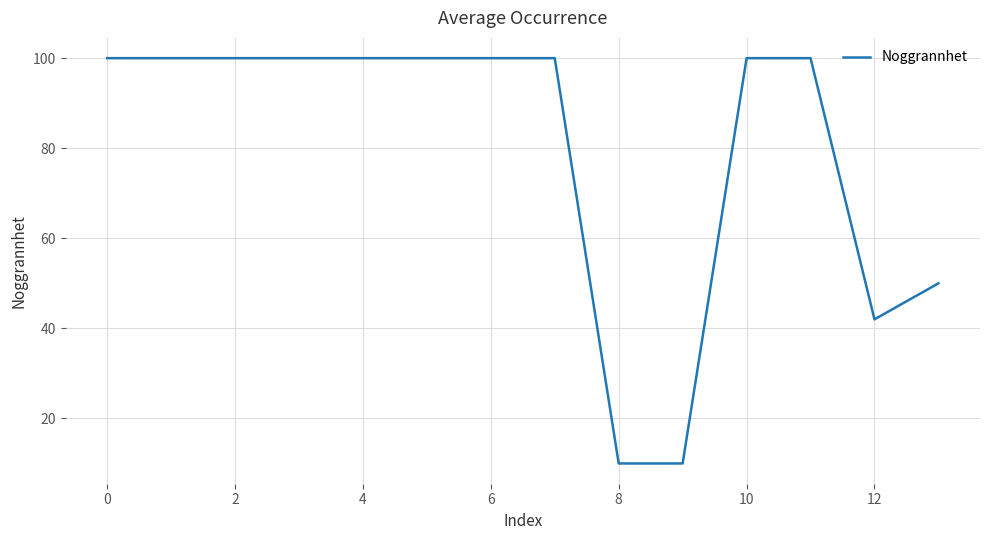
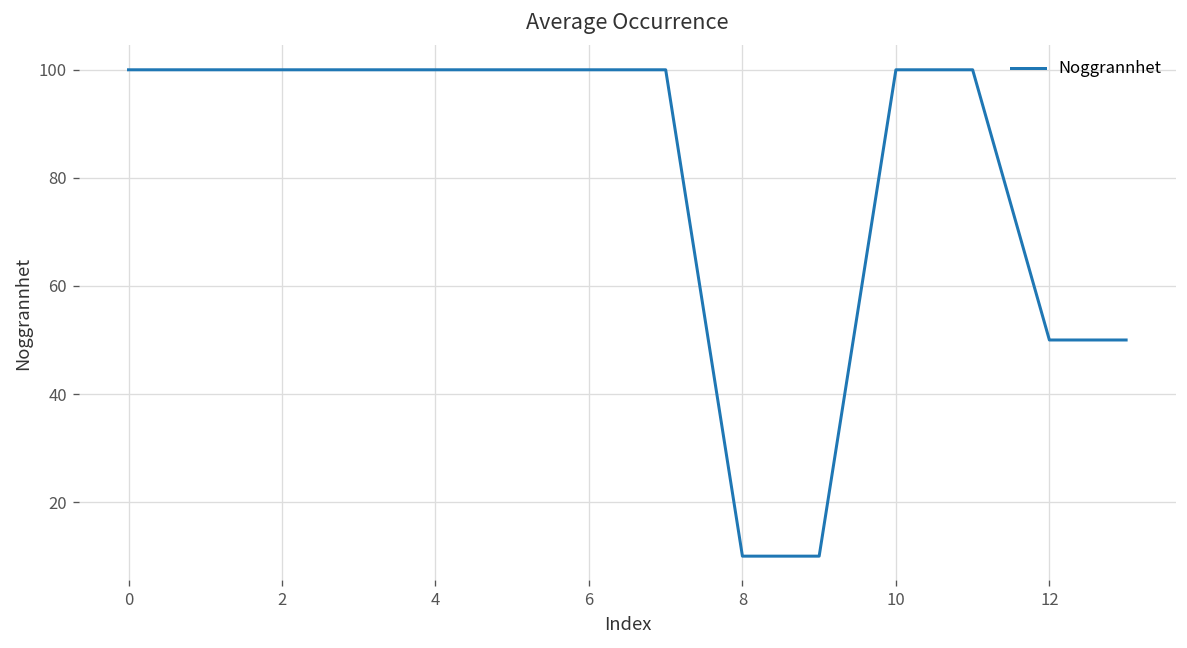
12: 42 -> 50
